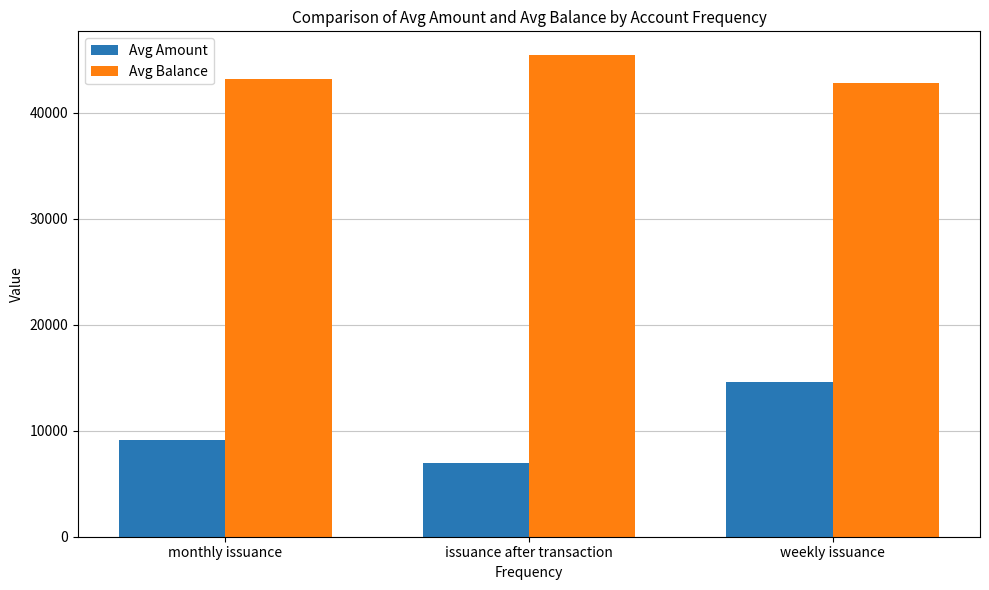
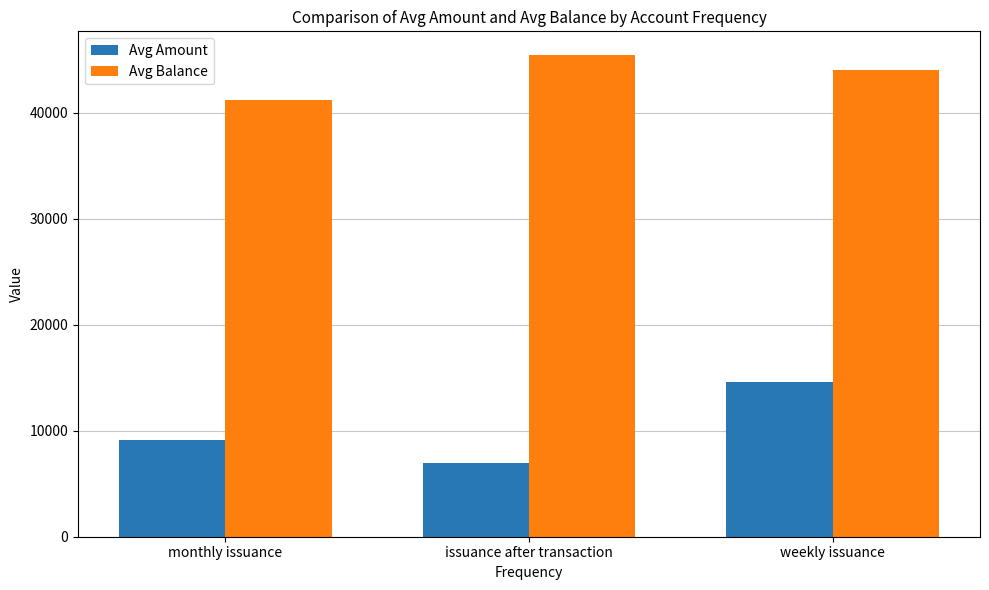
Avg Balance, monthly issuance: 43200 -> 41200
Avg Balance, weekly issuance: 42800 -> 44000
